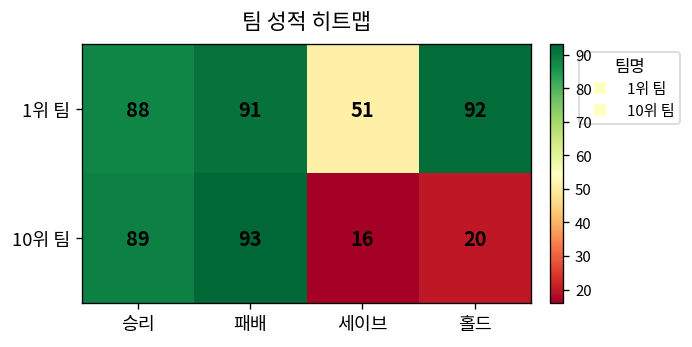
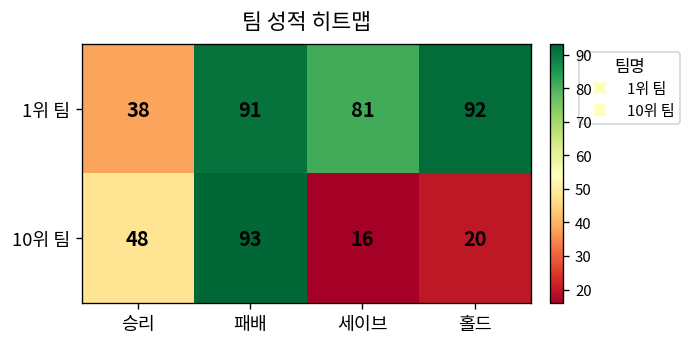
1위 팀, 승리: 88 -> 38
1위 팀, 세이브: 51 -> 81
10위 팀, 승리: 89 -> 48
